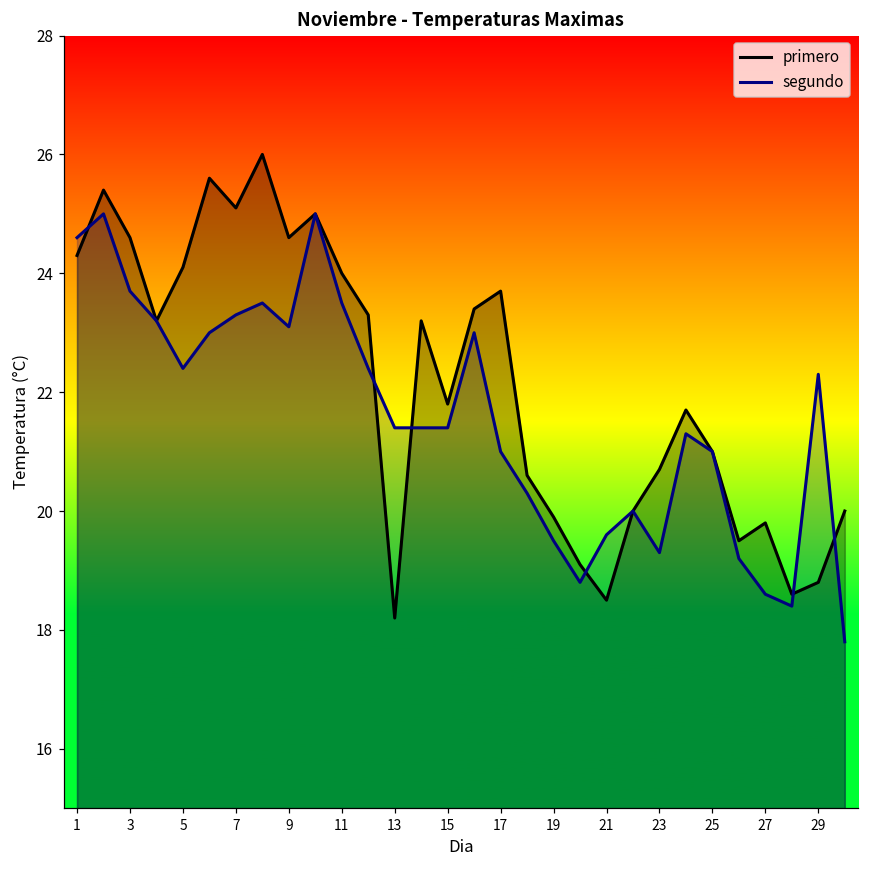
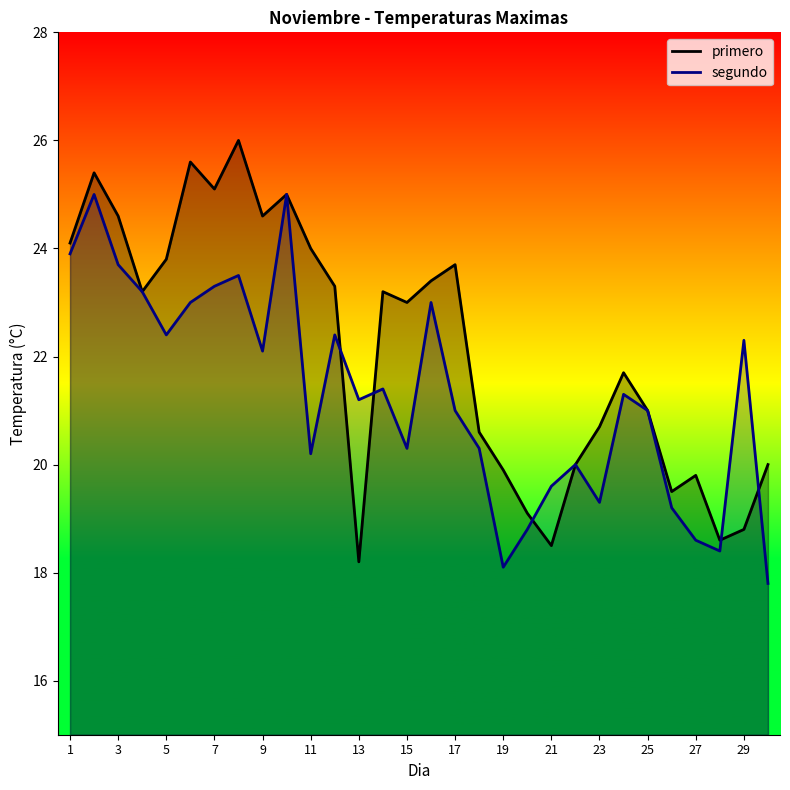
primero, 1: 24.3 -> 24.1
segundo, 1: 24.6 -> 23.9
primero, 5: 24.1 -> 23.8
segundo, 9: 23.1 -> 22.1
segundo, 11: 23.5 -> 20.2
segundo, 13: 21.4 -> 21.2
primero, 15: 21.8 -> 23.0
segundo, 15: 21.4 -> 20.3
segundo, 19: 19.5 -> 18.1
